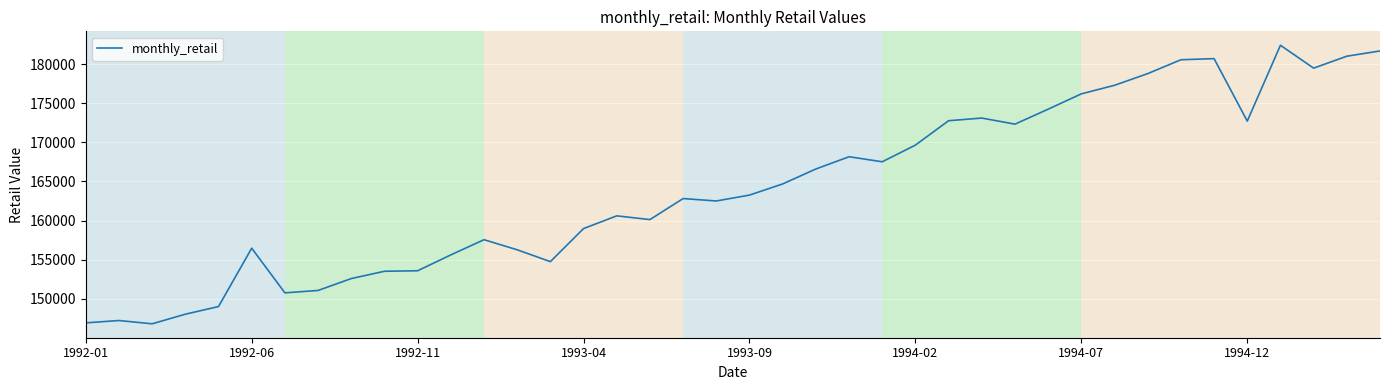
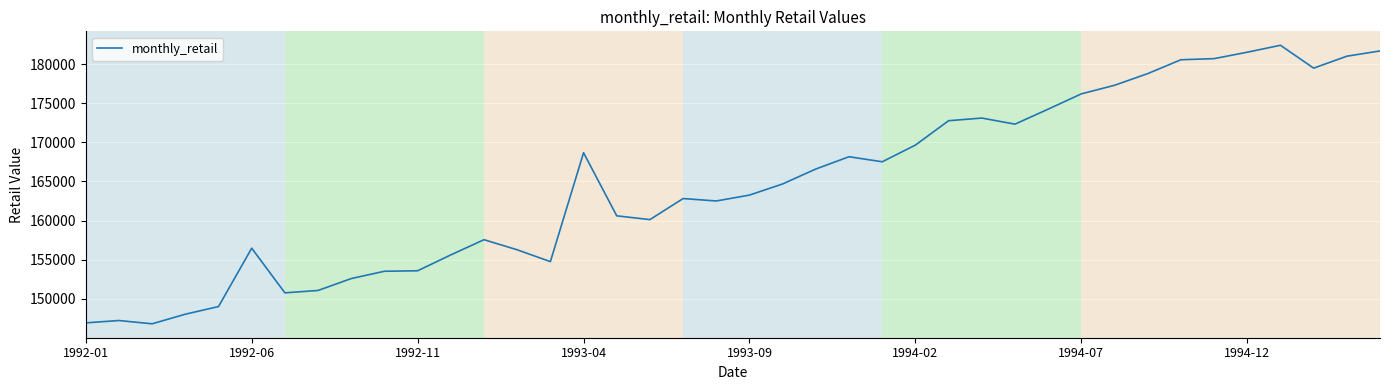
1993-04: 159000 -> 169000
1994-12: 173000 -> 182000
